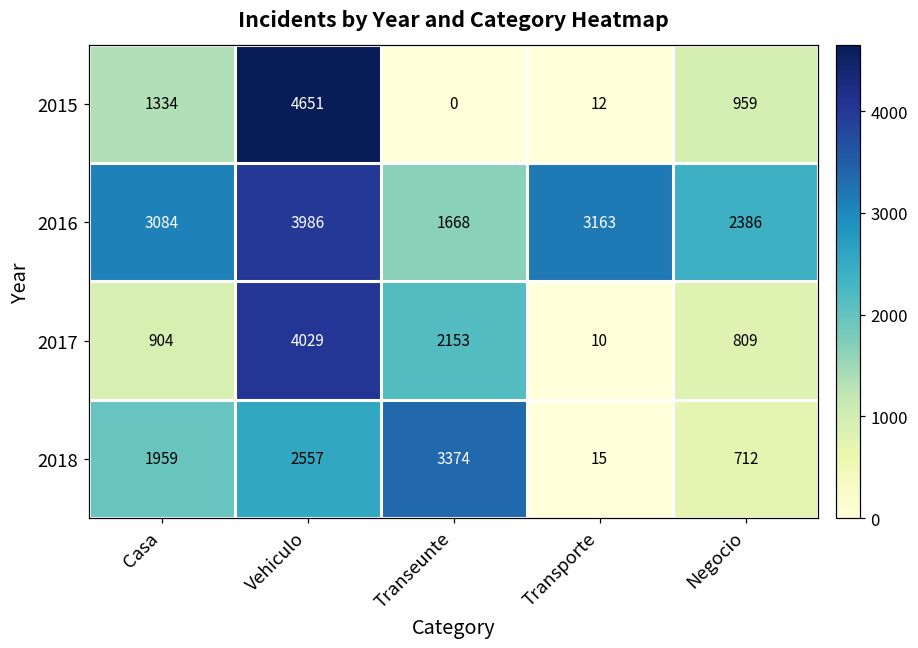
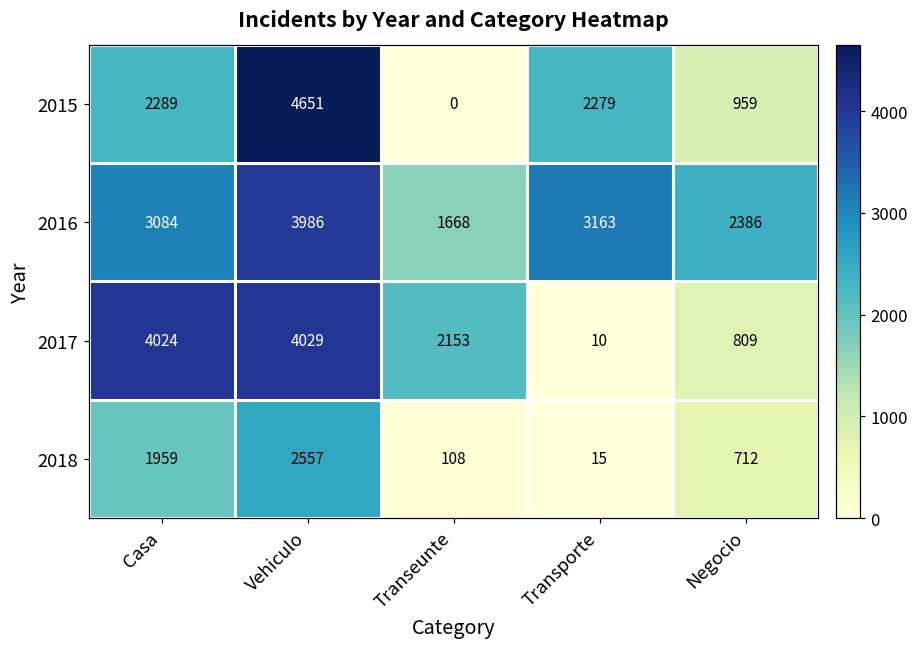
2015, Casa: 1334 -> 2289
2015, Transporte: 12 -> 2279
2017, Casa: 904 -> 4024
2018, Transeunte: 3374 -> 108
